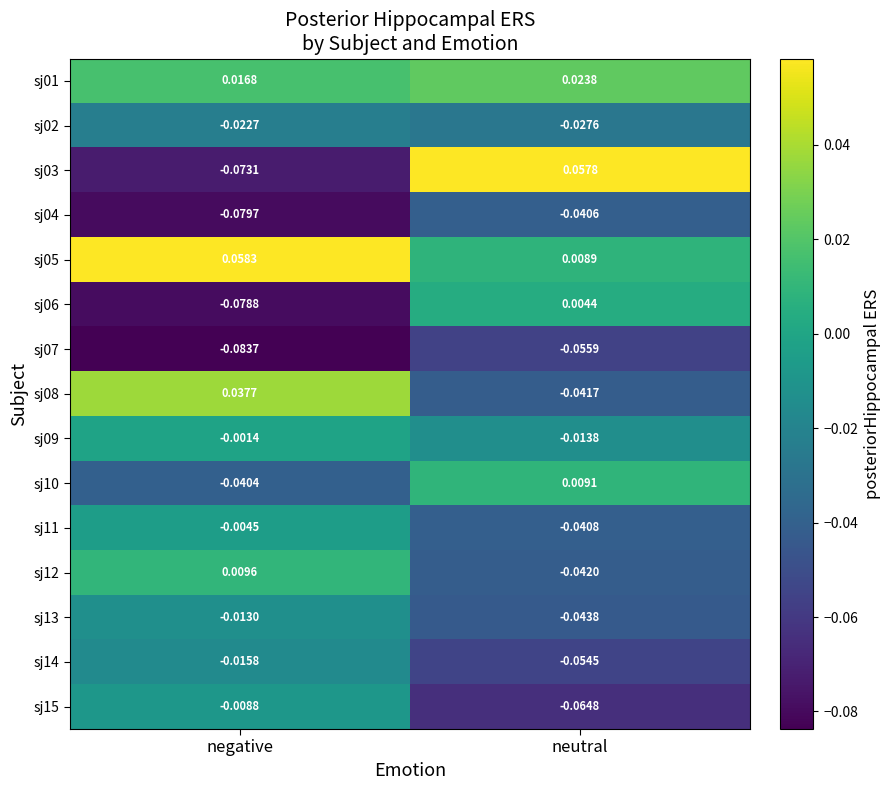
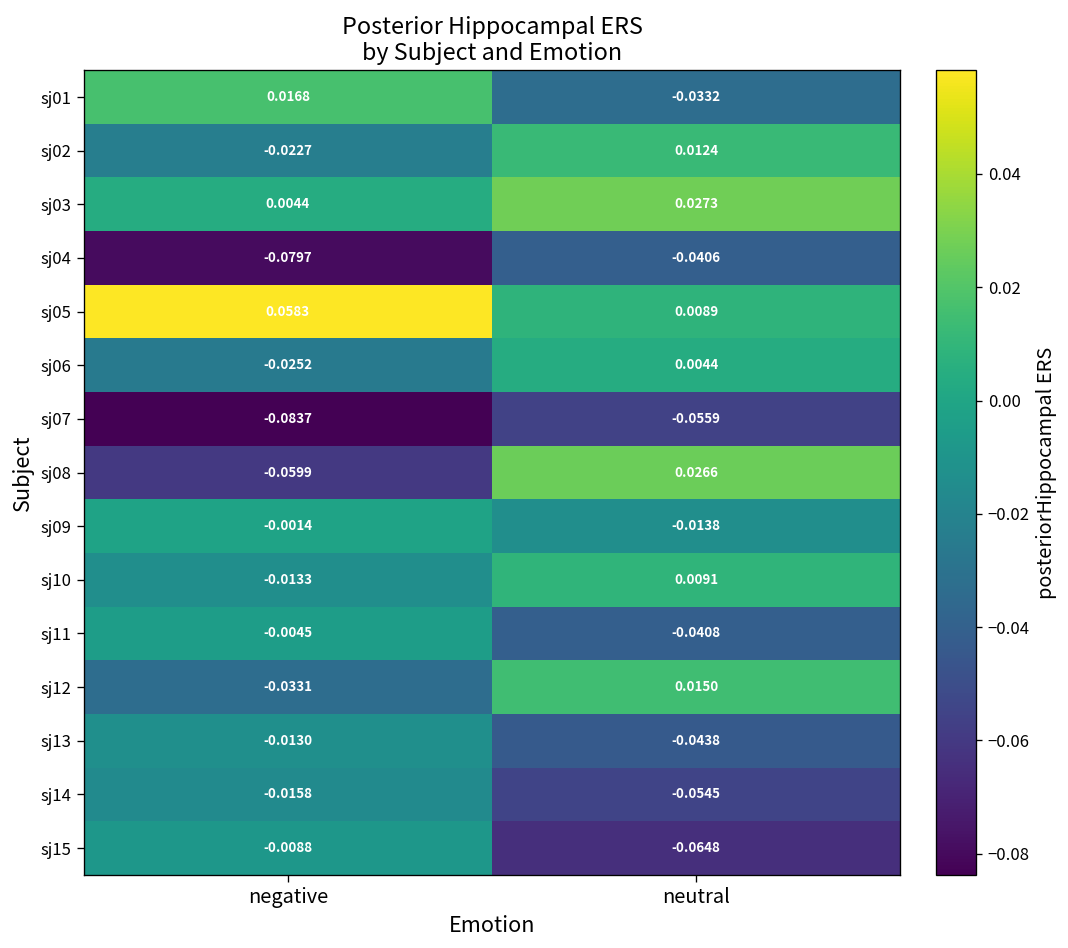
sj01, neutral: 0.0238 -> -0.0332
sj02, neutral: -0.0276 -> 0.0124
sj03, negative: -0.0731 -> 0.0044
sj03, neutral: 0.0578 -> 0.0273
sj06, negative: -0.0788 -> -0.0252
sj08, negative: 0.0377 -> -0.0599
sj08, neutral: -0.0417 -> 0.0266
sj10, negative: -0.0404 -> -0.0133
sj12, negative: 0.0096 -> -0.0331
sj12, neutral: -0.0420 -> 0.0150
